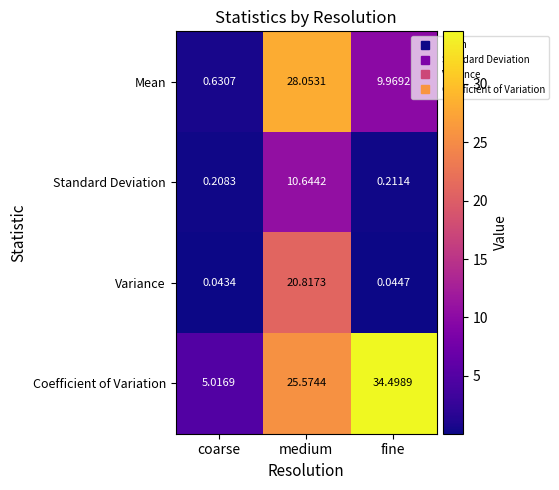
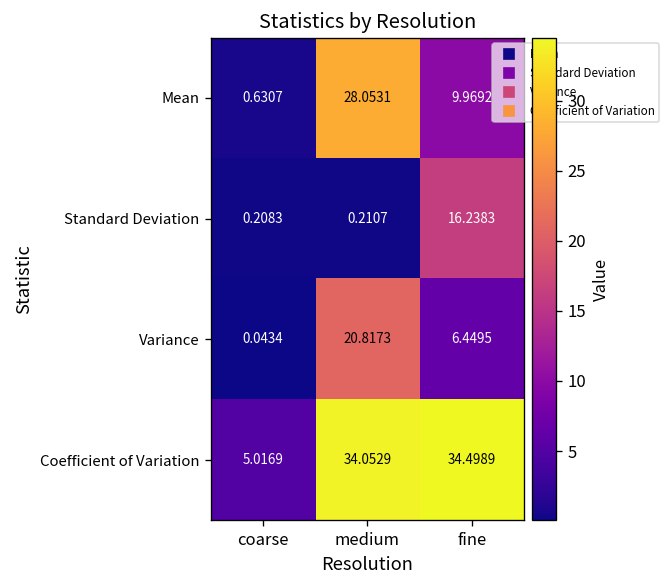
Standard Deviation, medium: 10.6442 -> 0.2107
Standard Deviation, fine: 0.2114 -> 16.2383
Variance, fine: 0.0447 -> 6.4495
Coefficient of Variation, medium: 25.5744 -> 34.0529
